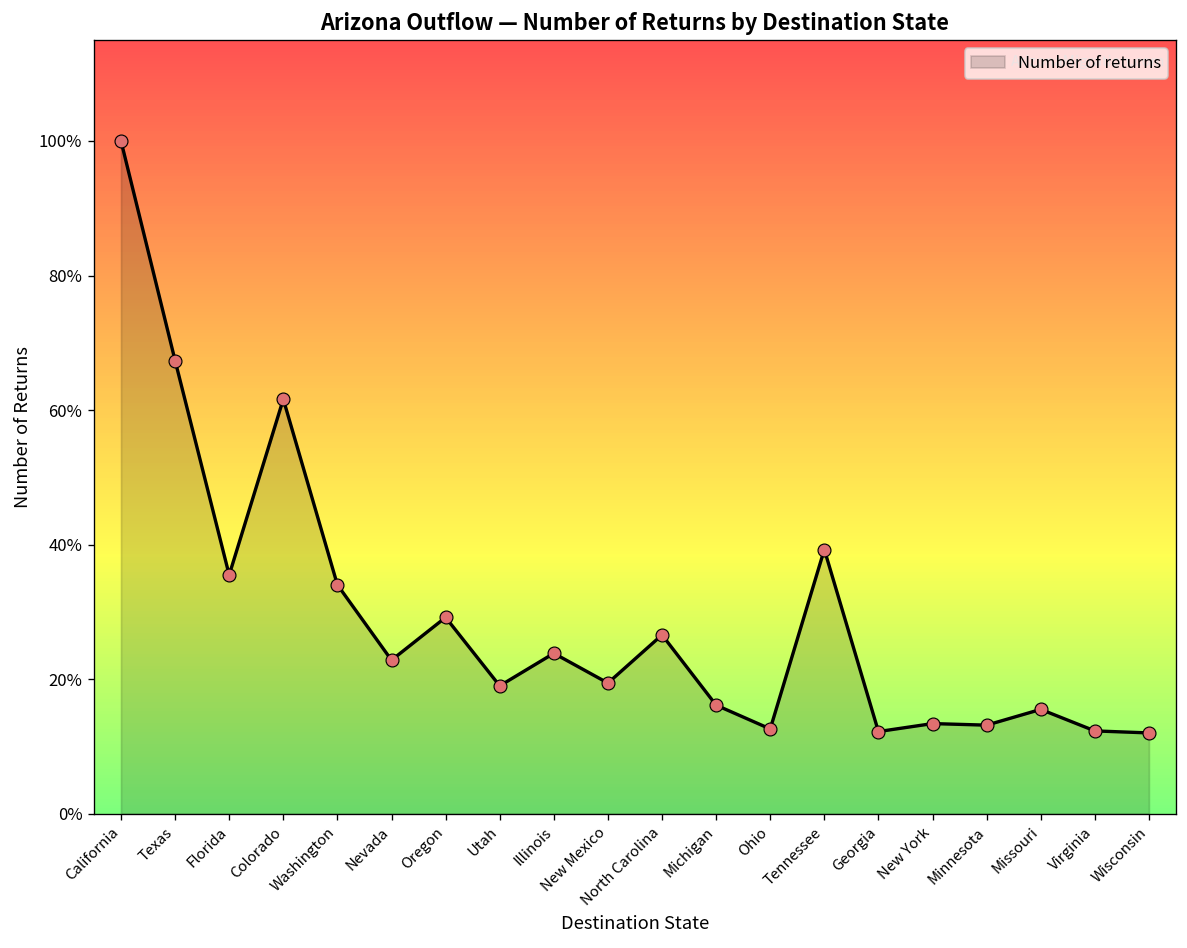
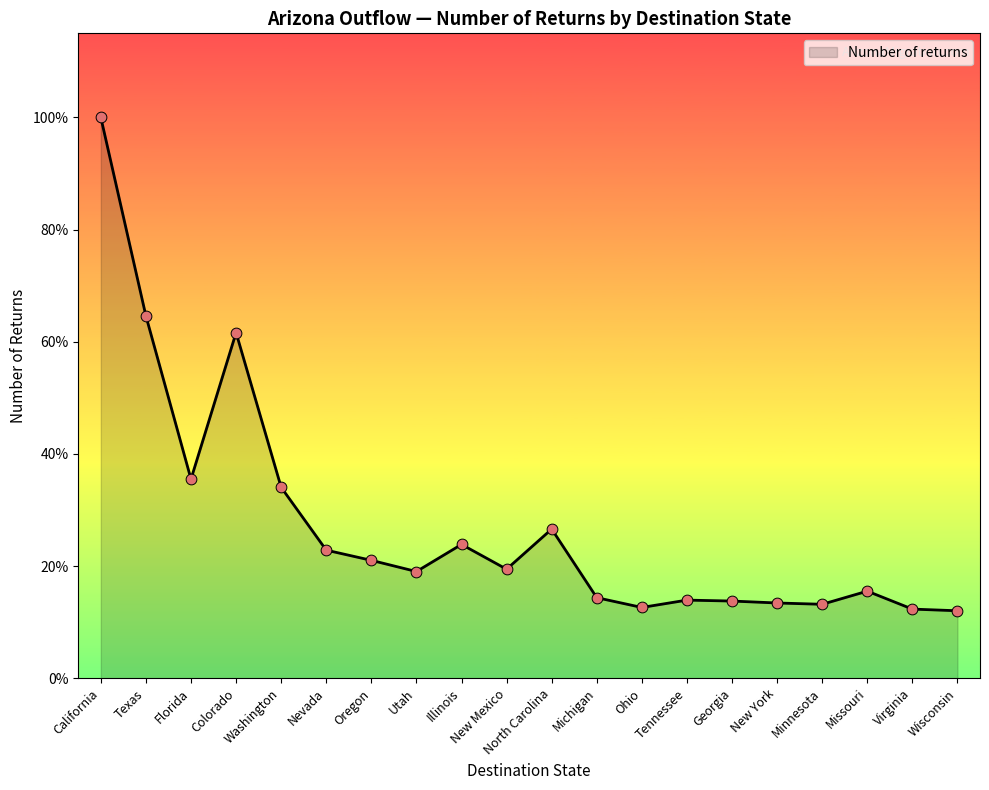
Texas: 67% -> 65%
Oregon: 29% -> 21%
Michigan: 16% -> 14%
Tennessee: 39% -> 14%
Georgia: 12% -> 14%
